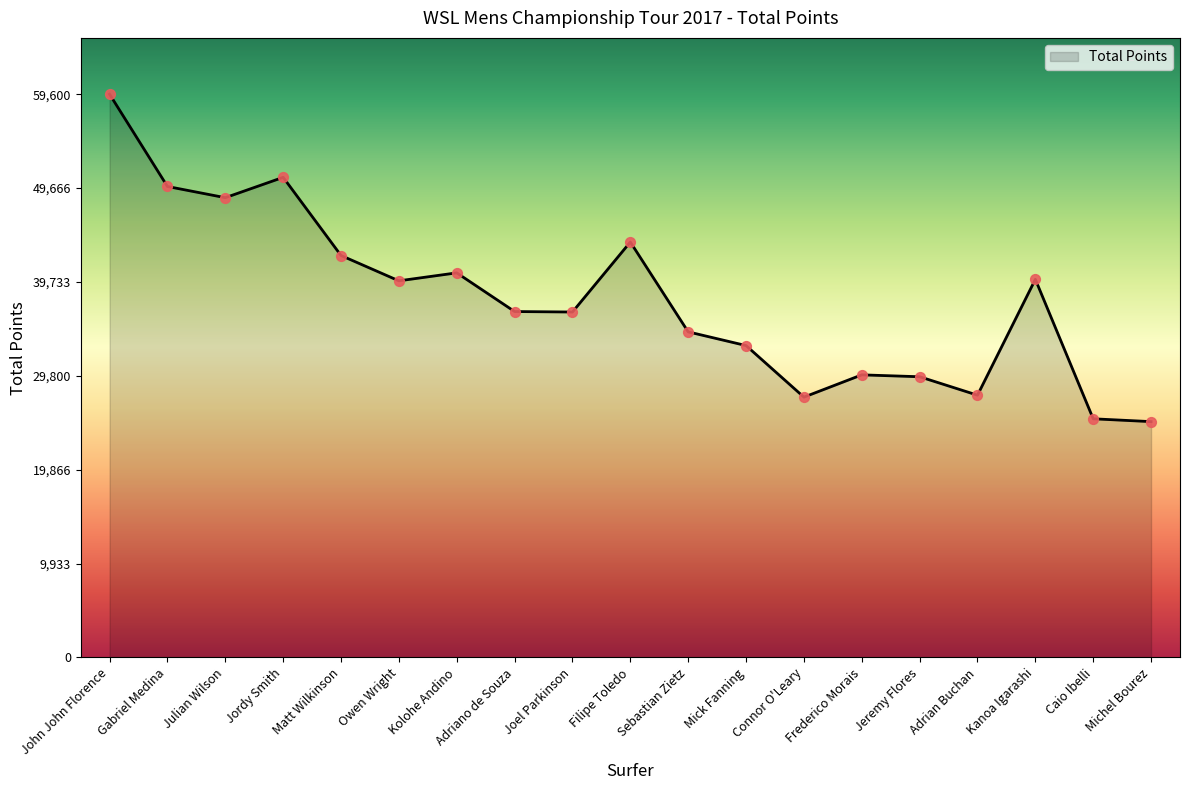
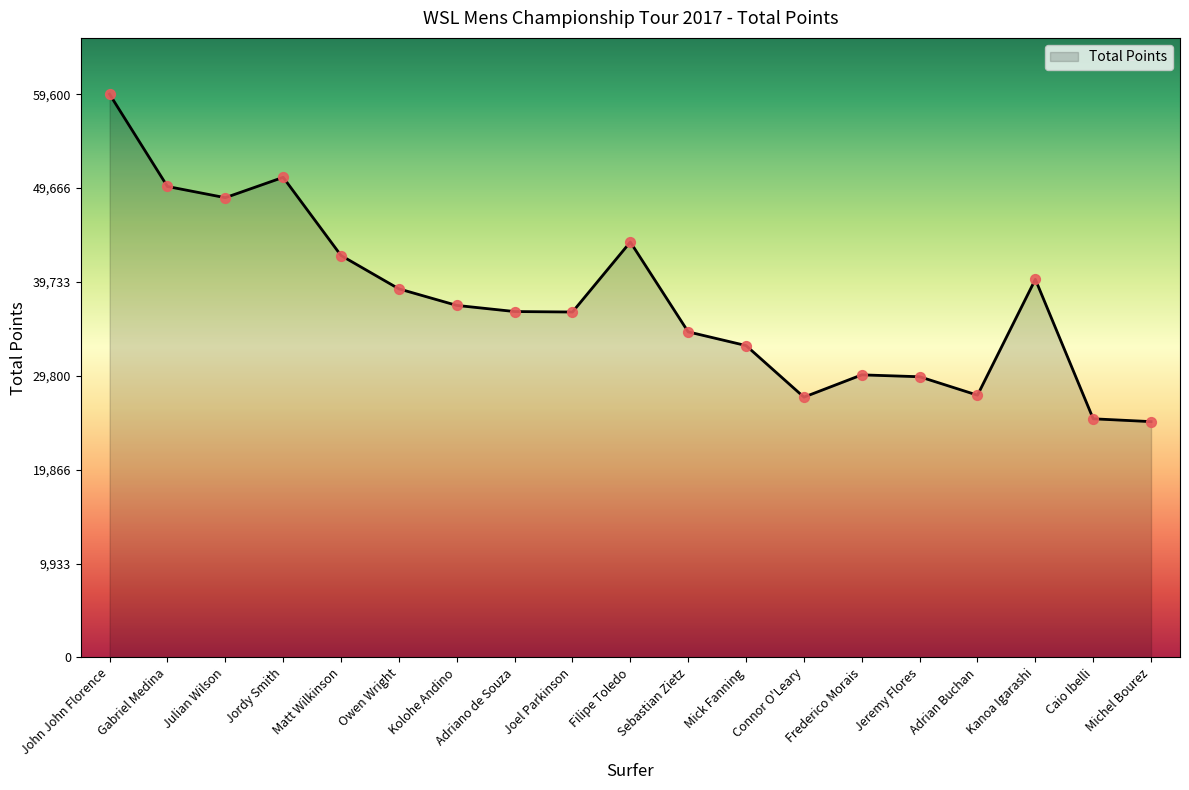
Owen Wright: 40,000 -> 39,000
Kolohe Andino: 41,000 -> 37,000
